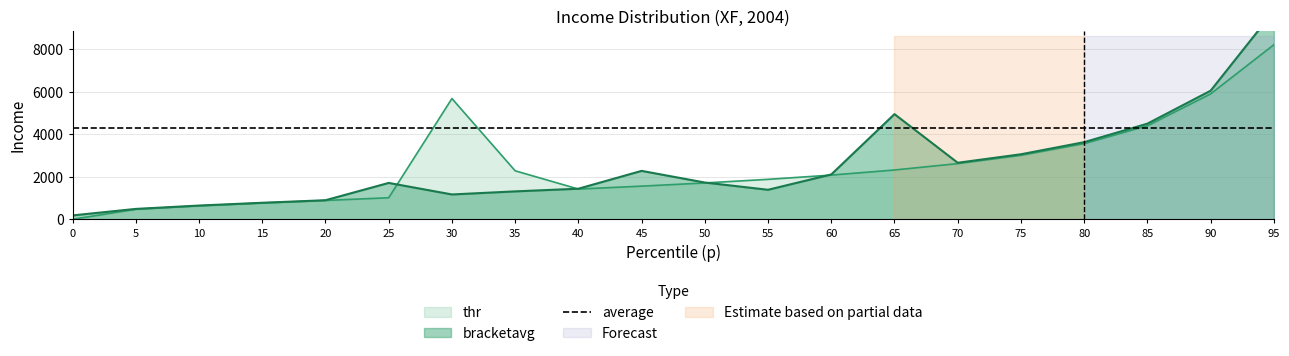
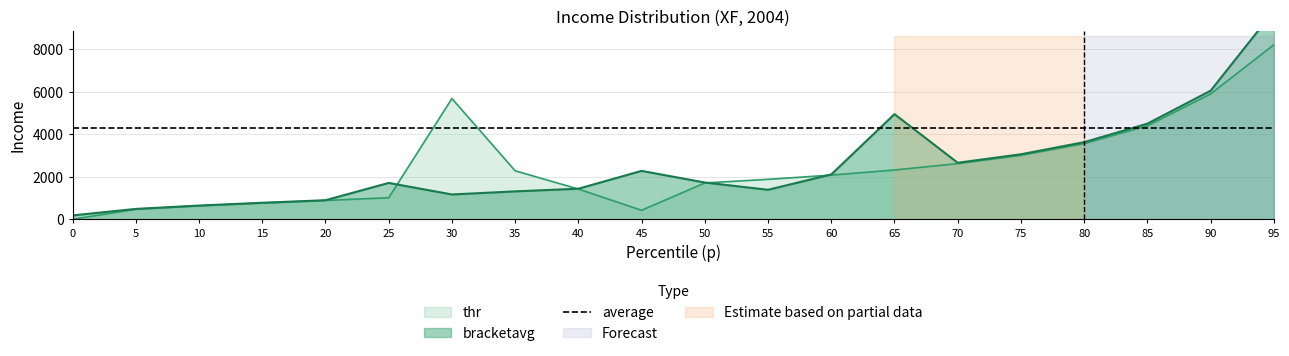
thr, 45: 1600 -> 400
